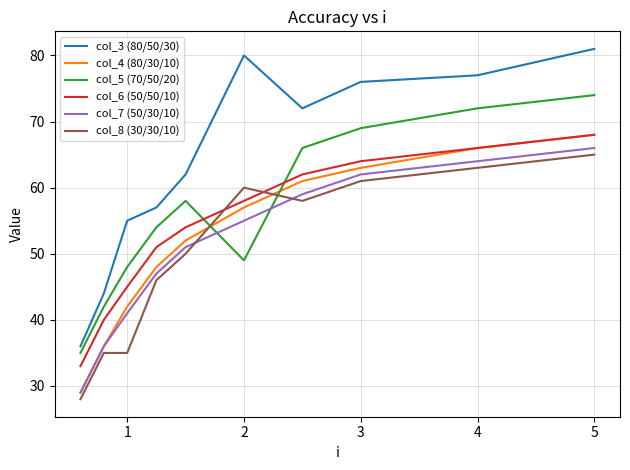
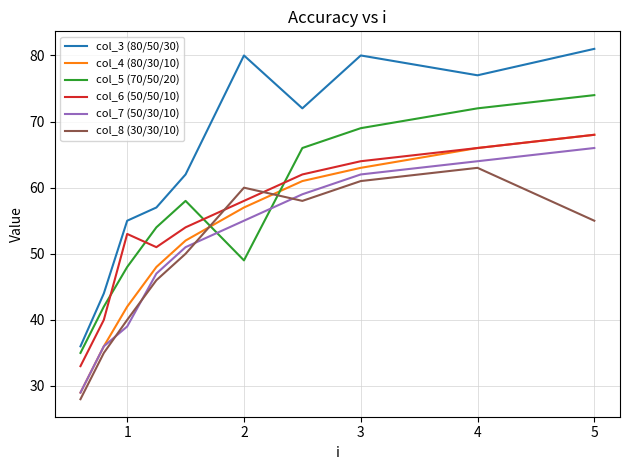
col_6 (50/50/10), 1: 45 -> 53
col_7 (50/30/10), 1: 41 -> 39
col_8 (30/30/10), 1: 35 -> 40
col_3 (80/50/30), 3: 76 -> 80
col_8 (30/30/10), 5: 65 -> 55
